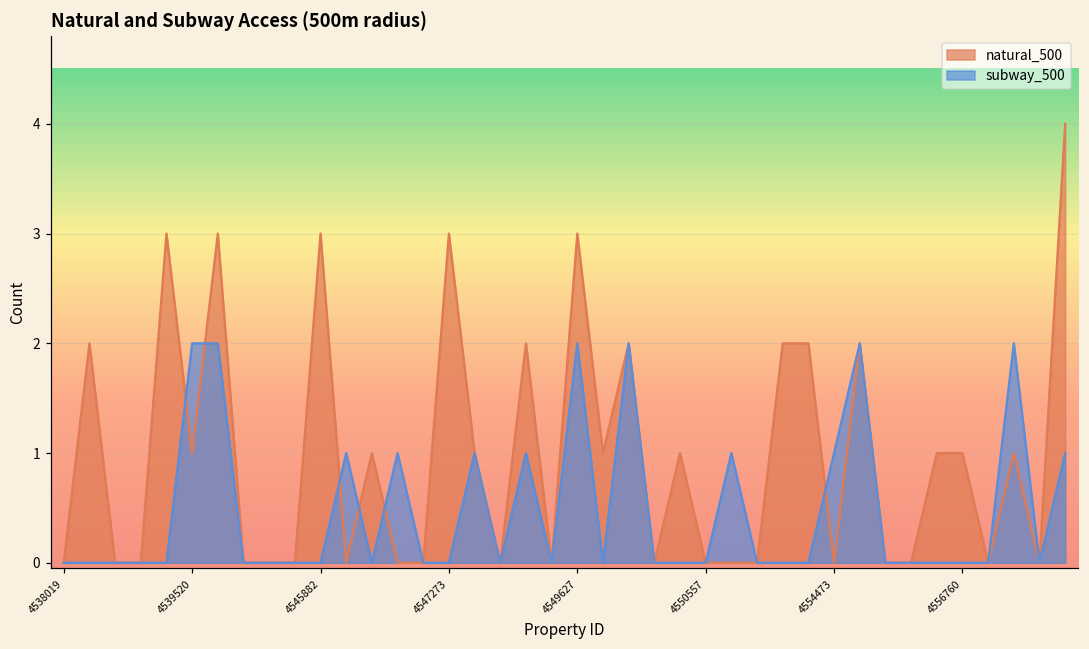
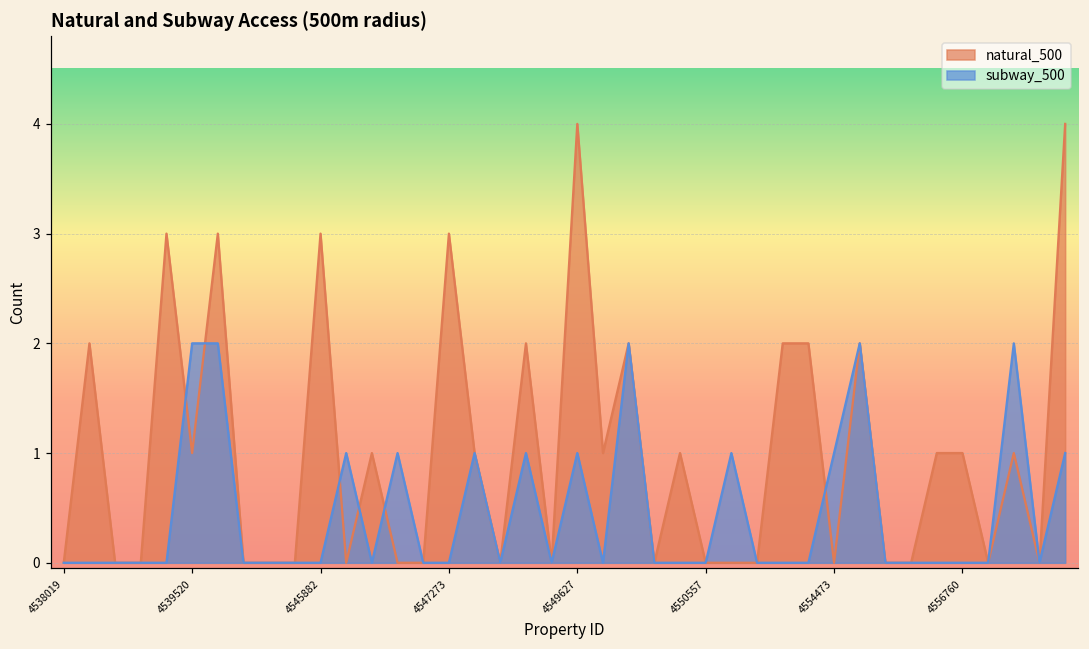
natural_500, 4549627: 3 -> 4
subway_500, 4549627: 2 -> 1
